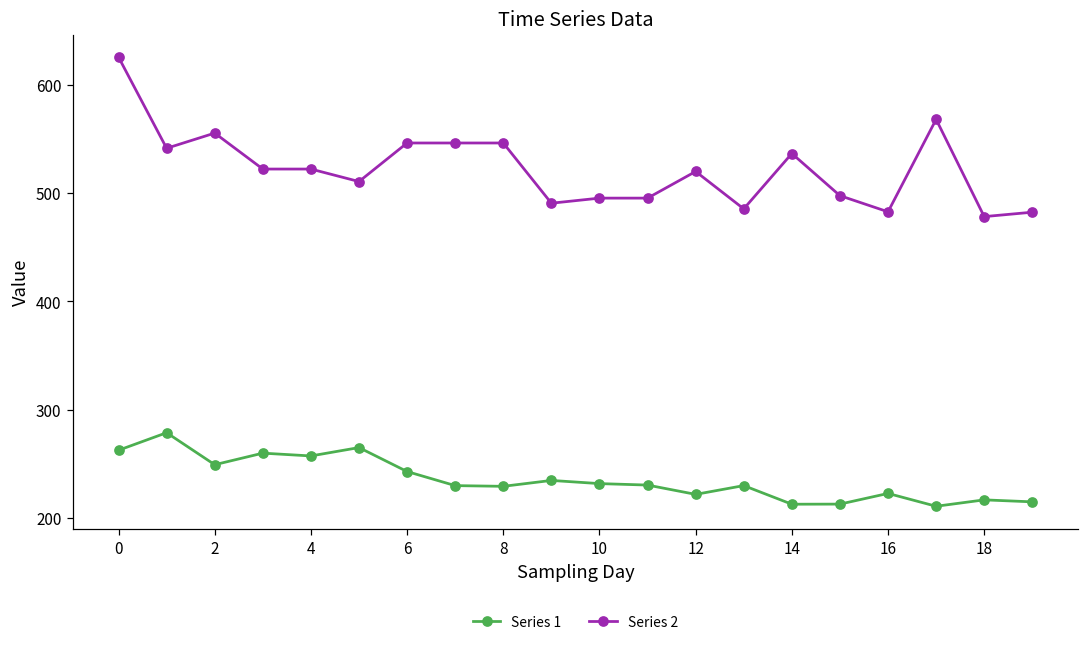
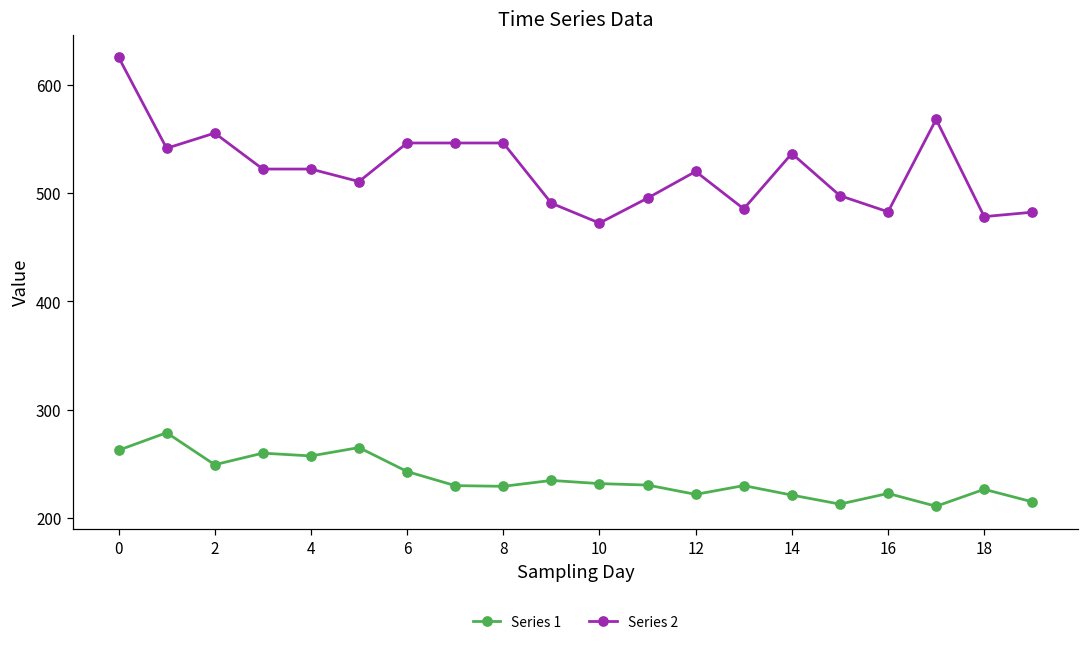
Series 2, 10: 500 -> 470
Series 1, 14: 210 -> 220
Series 1, 18: 220 -> 230
